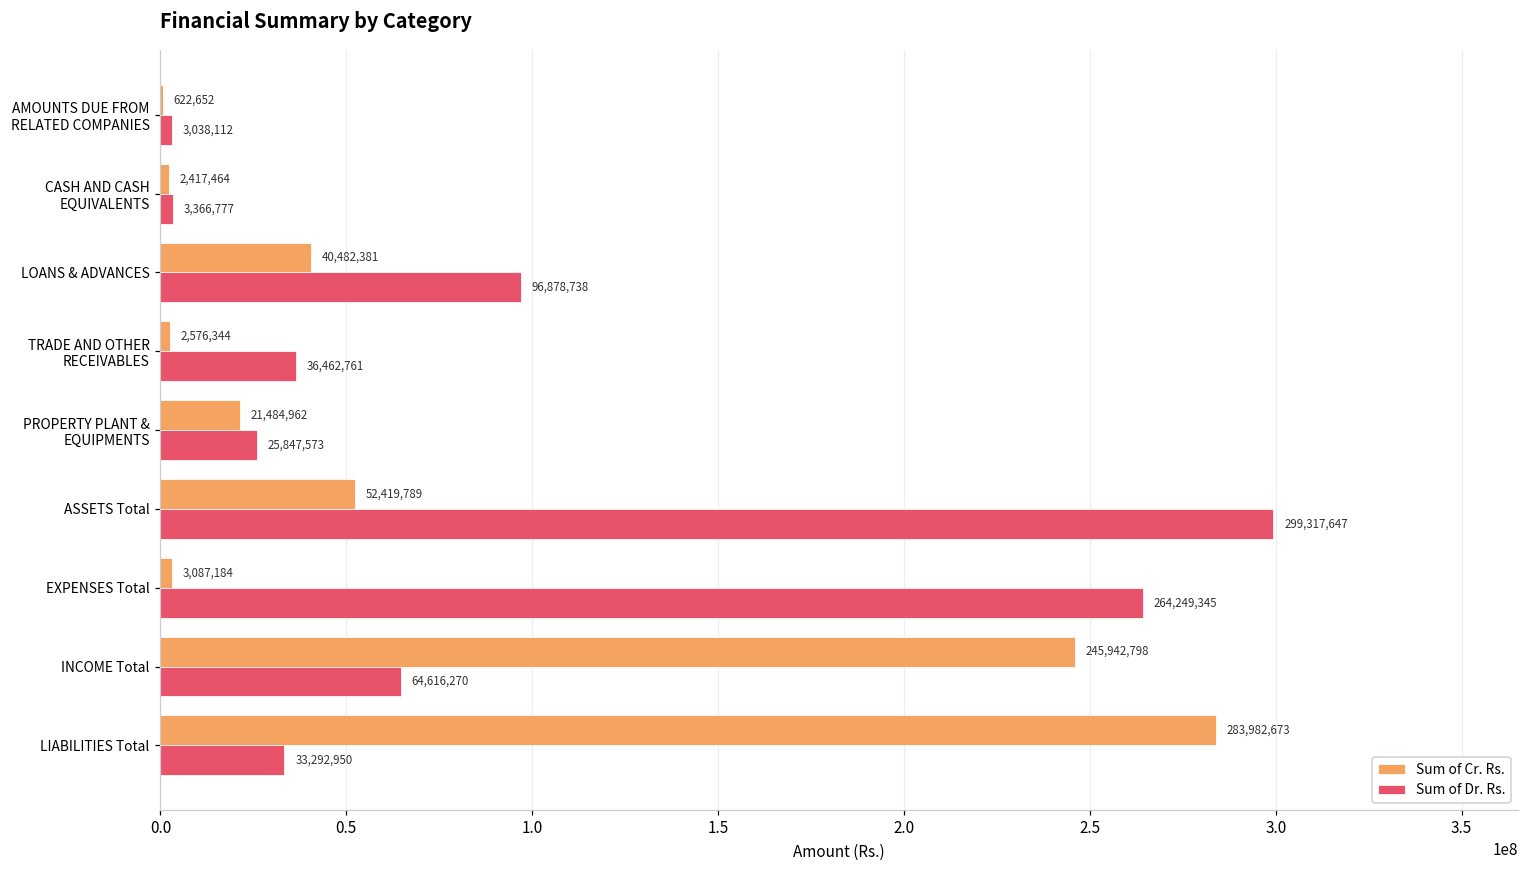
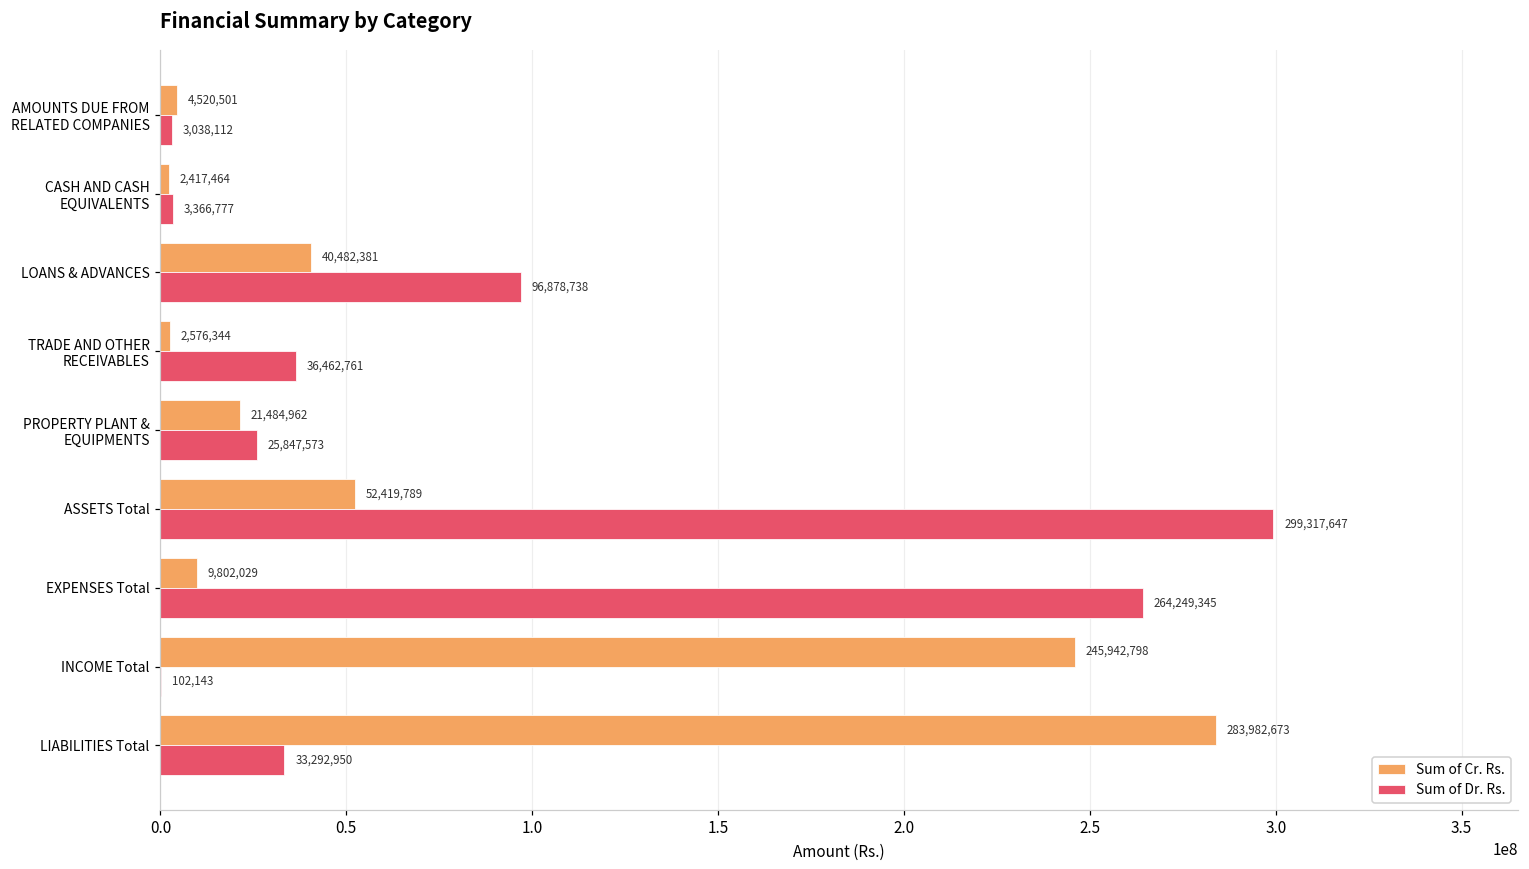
Sum of Cr. Rs., AMOUNTS DUE FROM RELATED COMPANIES: 622,652 -> 4,520,501
Sum of Cr. Rs., EXPENSES Total: 3,087,184 -> 9,802,029
Sum of Dr. Rs., INCOME Total: 64,616,270 -> 102,143
